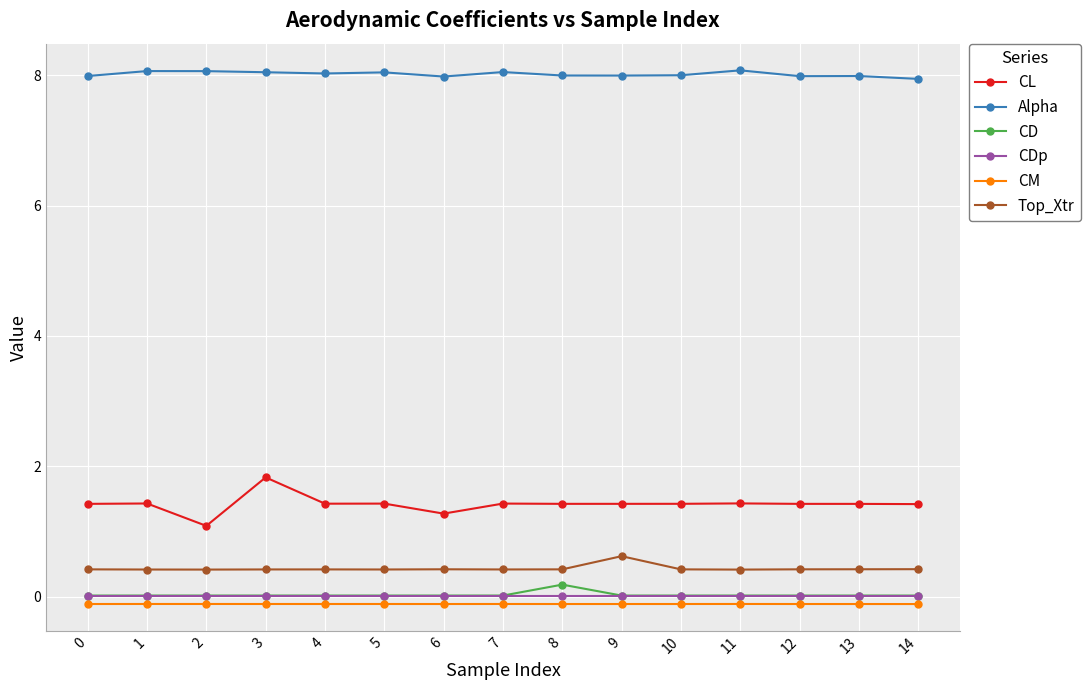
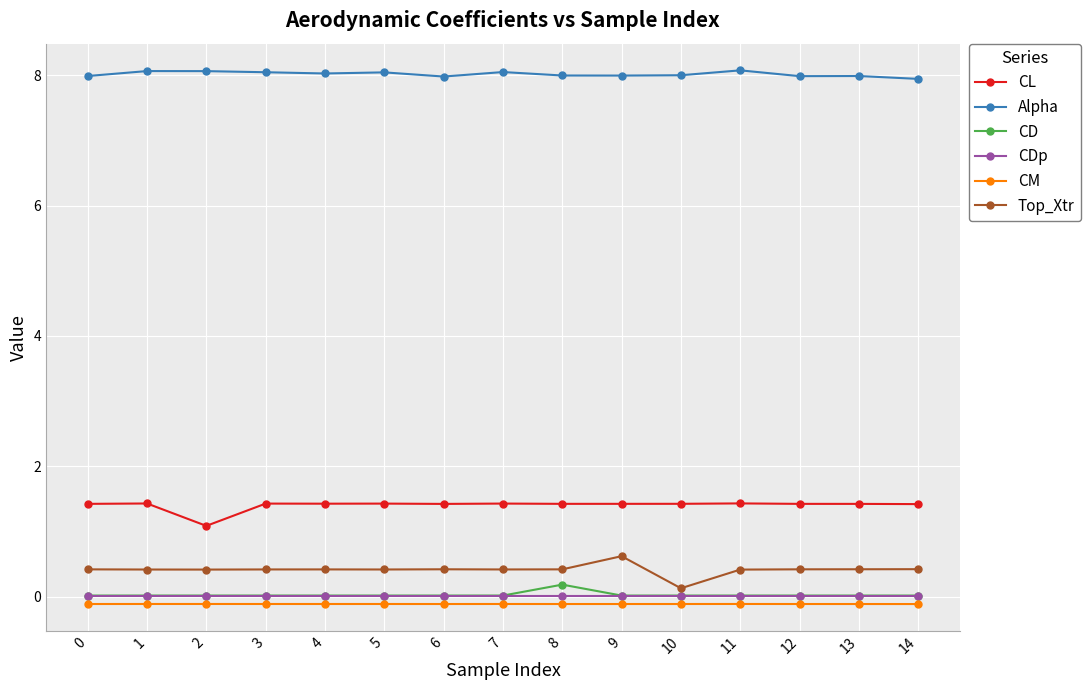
CL, 3: 1.8 -> 1.4
CL, 6: 1.3 -> 1.4
Top_Xtr, 10: 0.4 -> 0.1
